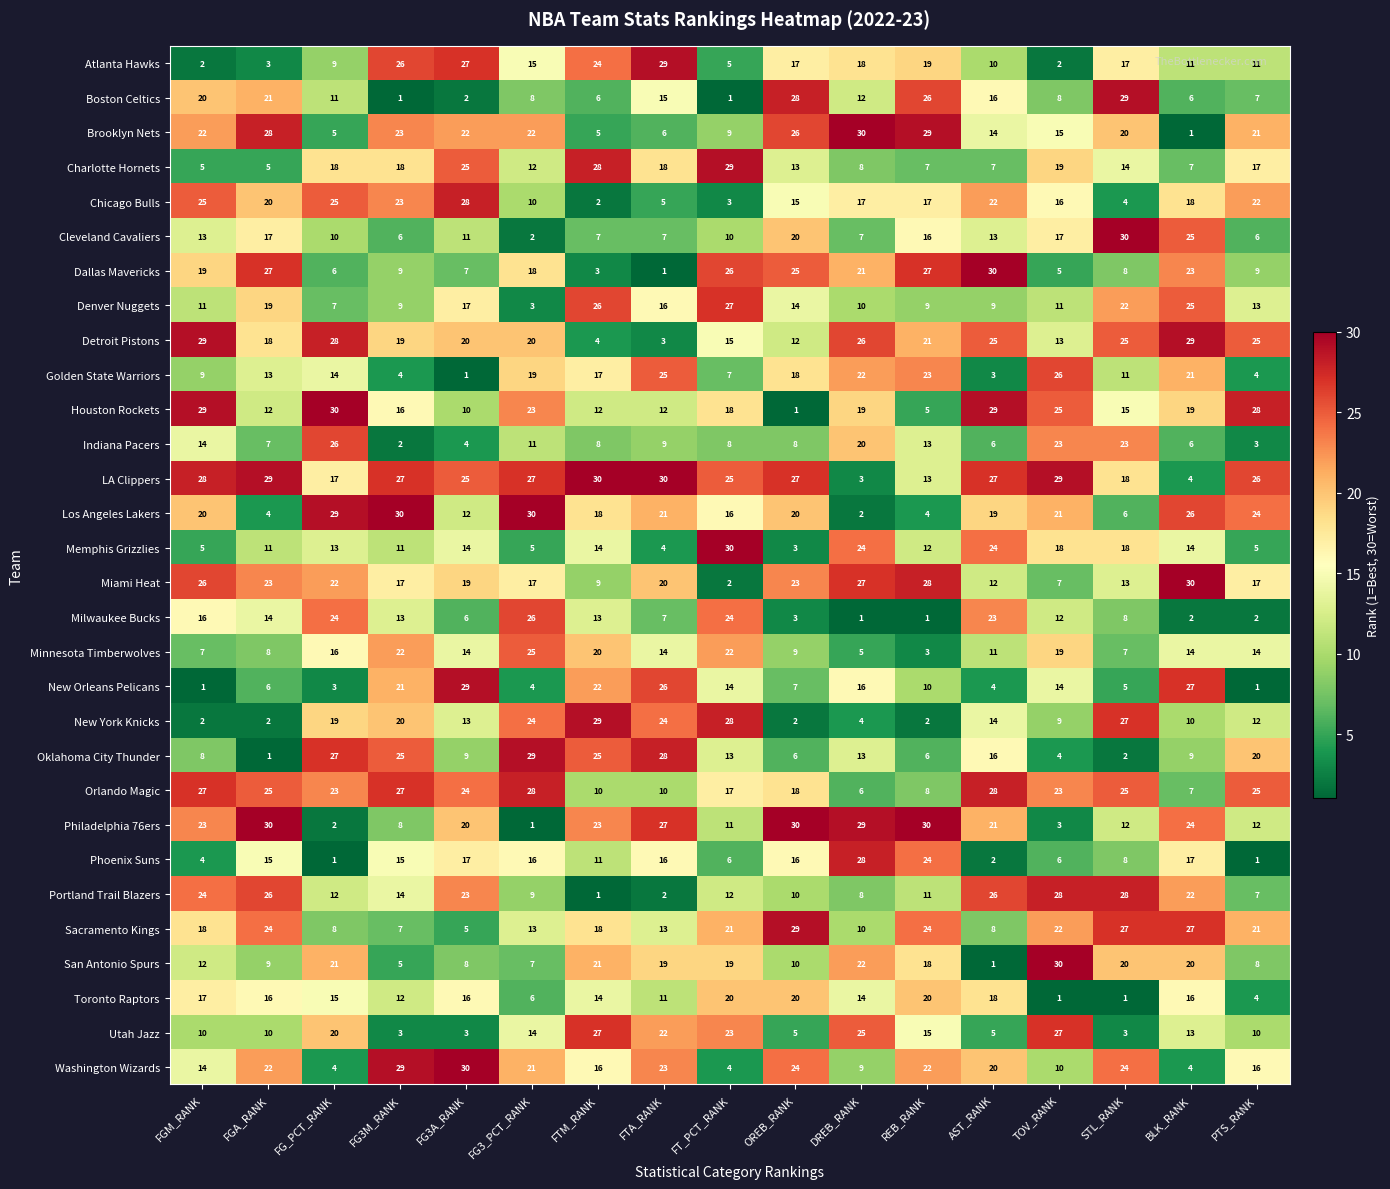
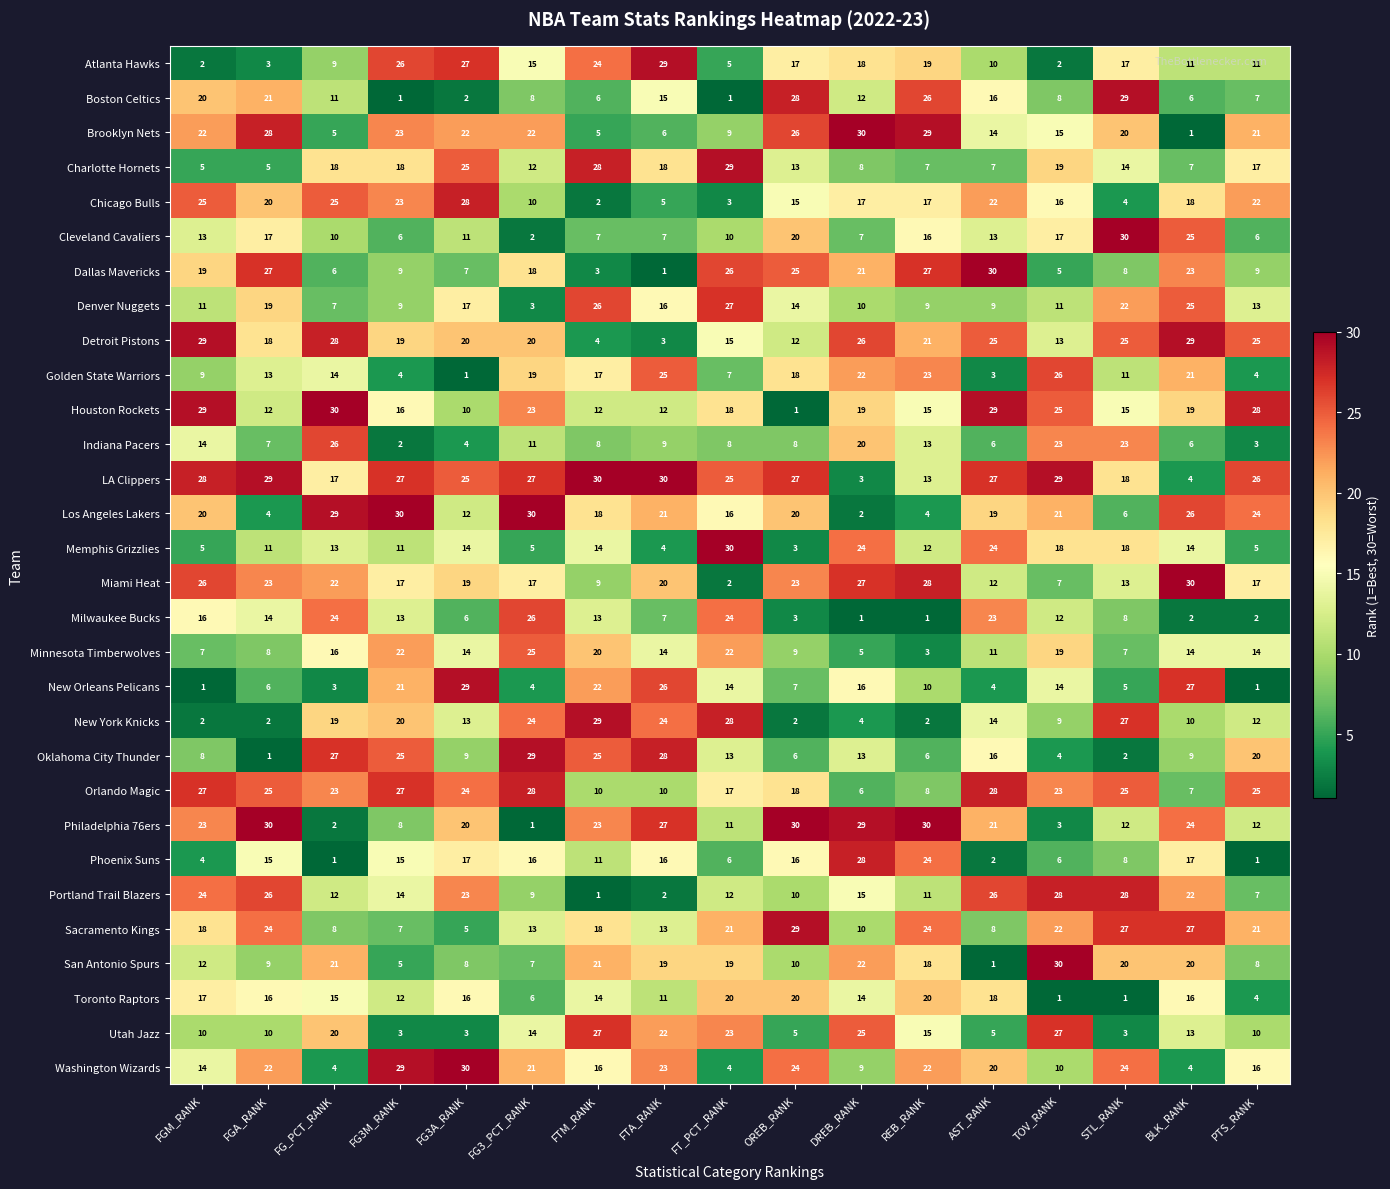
Houston Rockets, REB_RANK: 5 -> 15
Portland Trail Blazers, DREB_RANK: 8 -> 15
